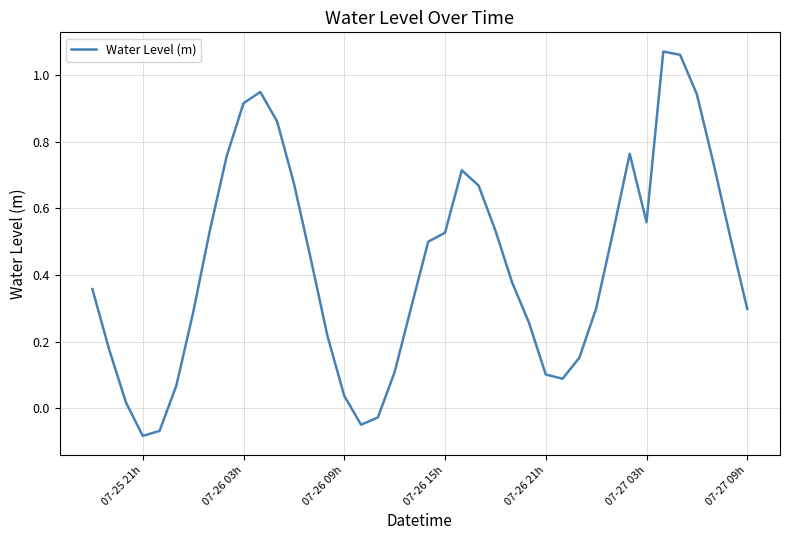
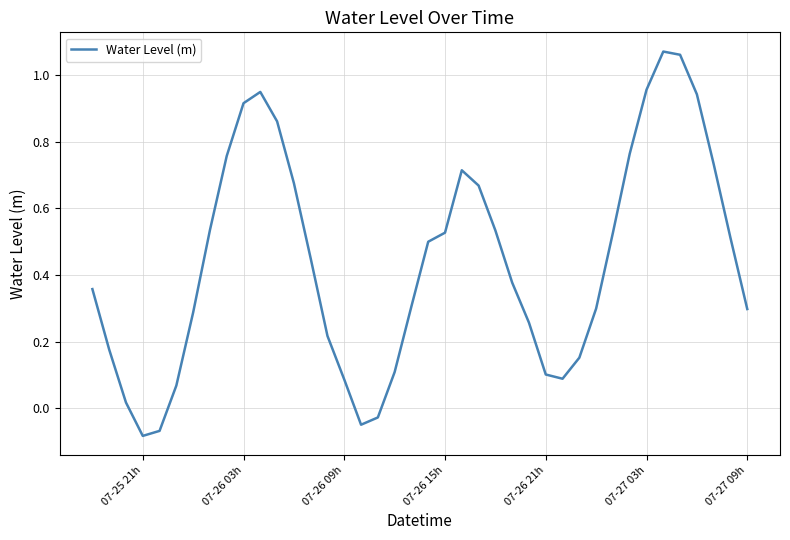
07-26 09h: 0.04 -> 0.09
07-27 03h: 0.56 -> 0.96
